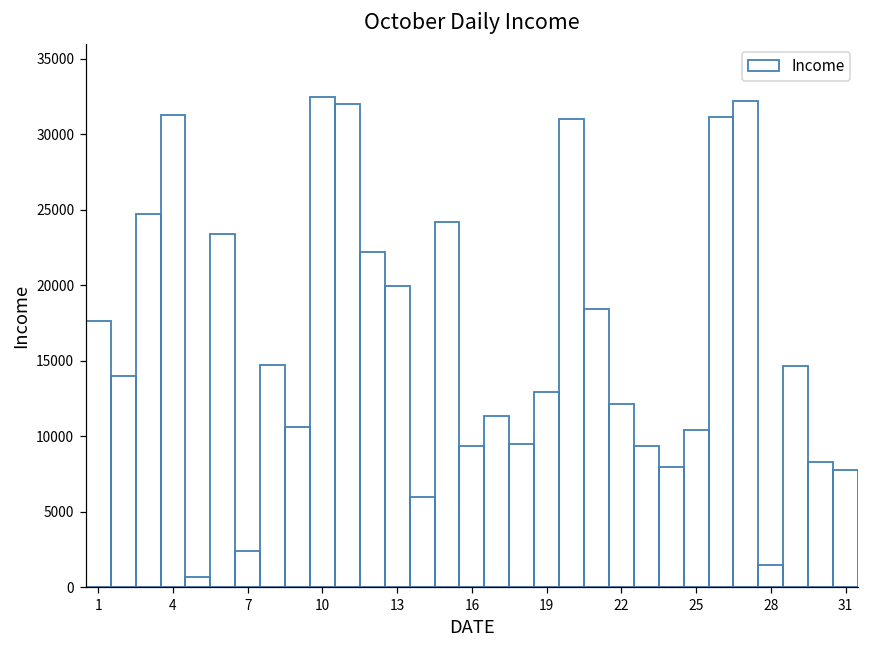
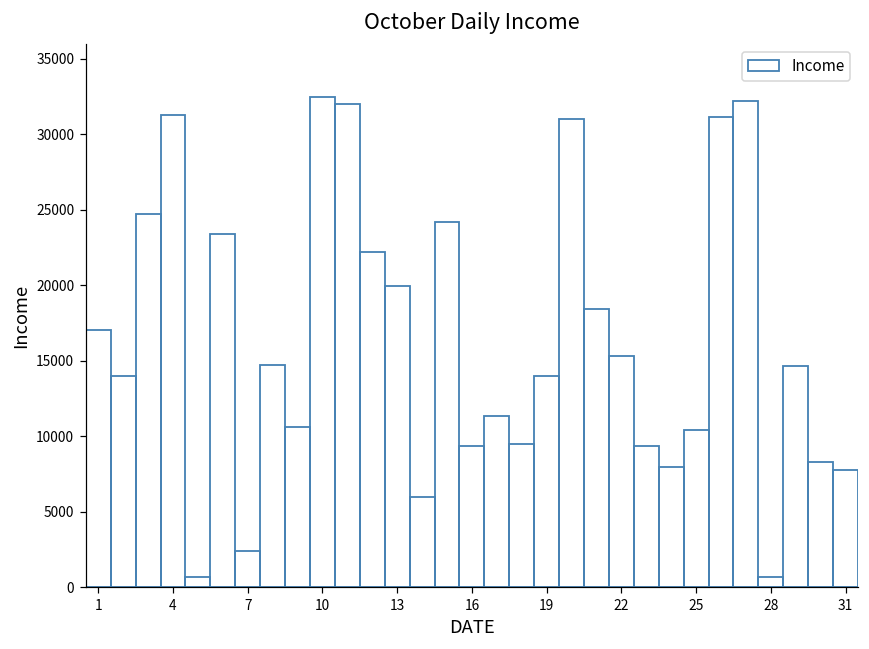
1: 17600 -> 17000
19: 13000 -> 14000
22: 12100 -> 15300
28: 1500 -> 700
